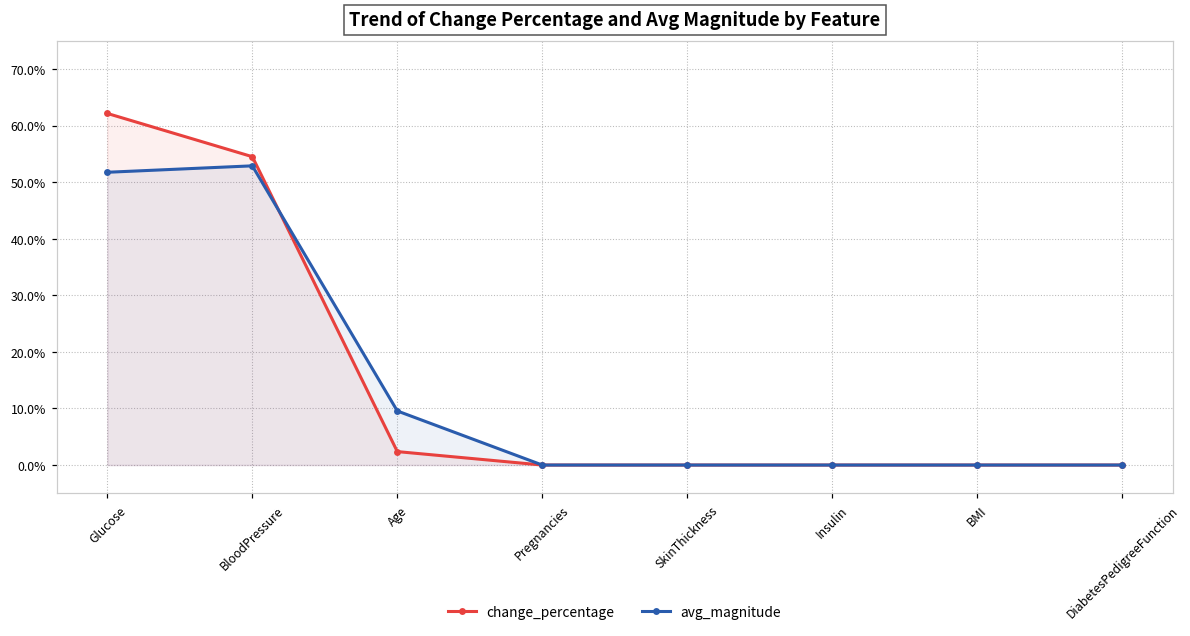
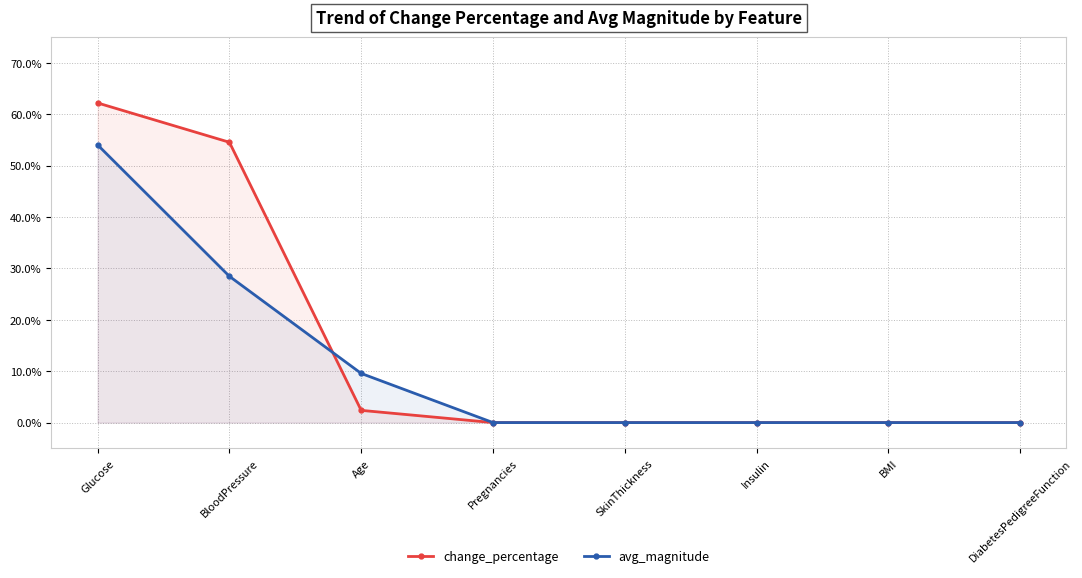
avg_magnitude, Glucose: 52% -> 54%
avg_magnitude, BloodPressure: 53% -> 28%
